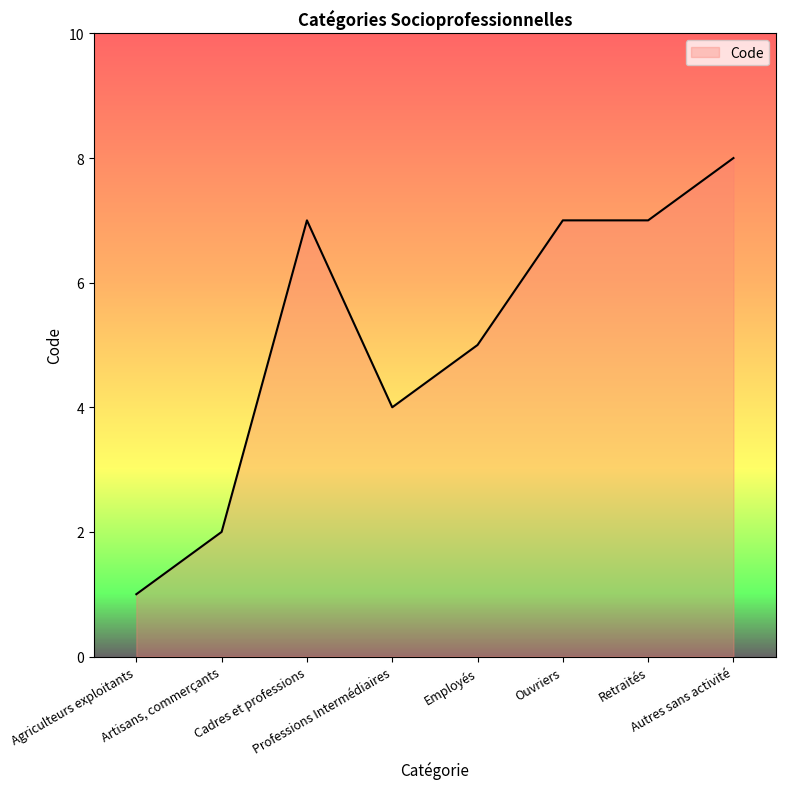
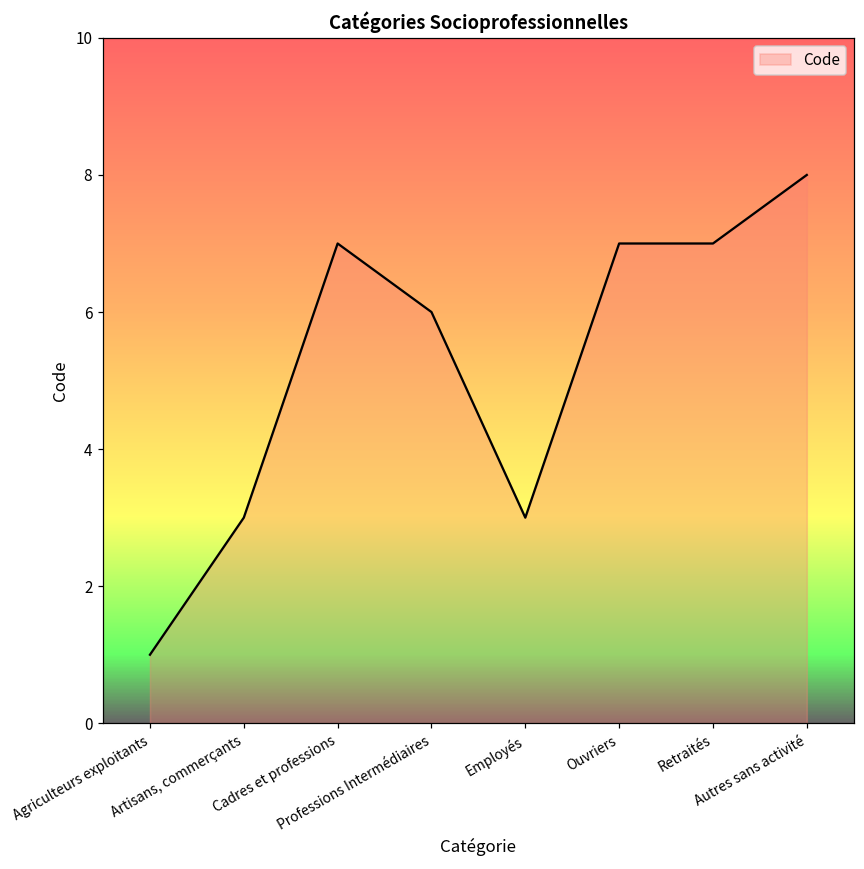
Artisans, commerçants: 2 -> 3
Professions Intermédiaires: 4 -> 6
Employés: 5 -> 3
